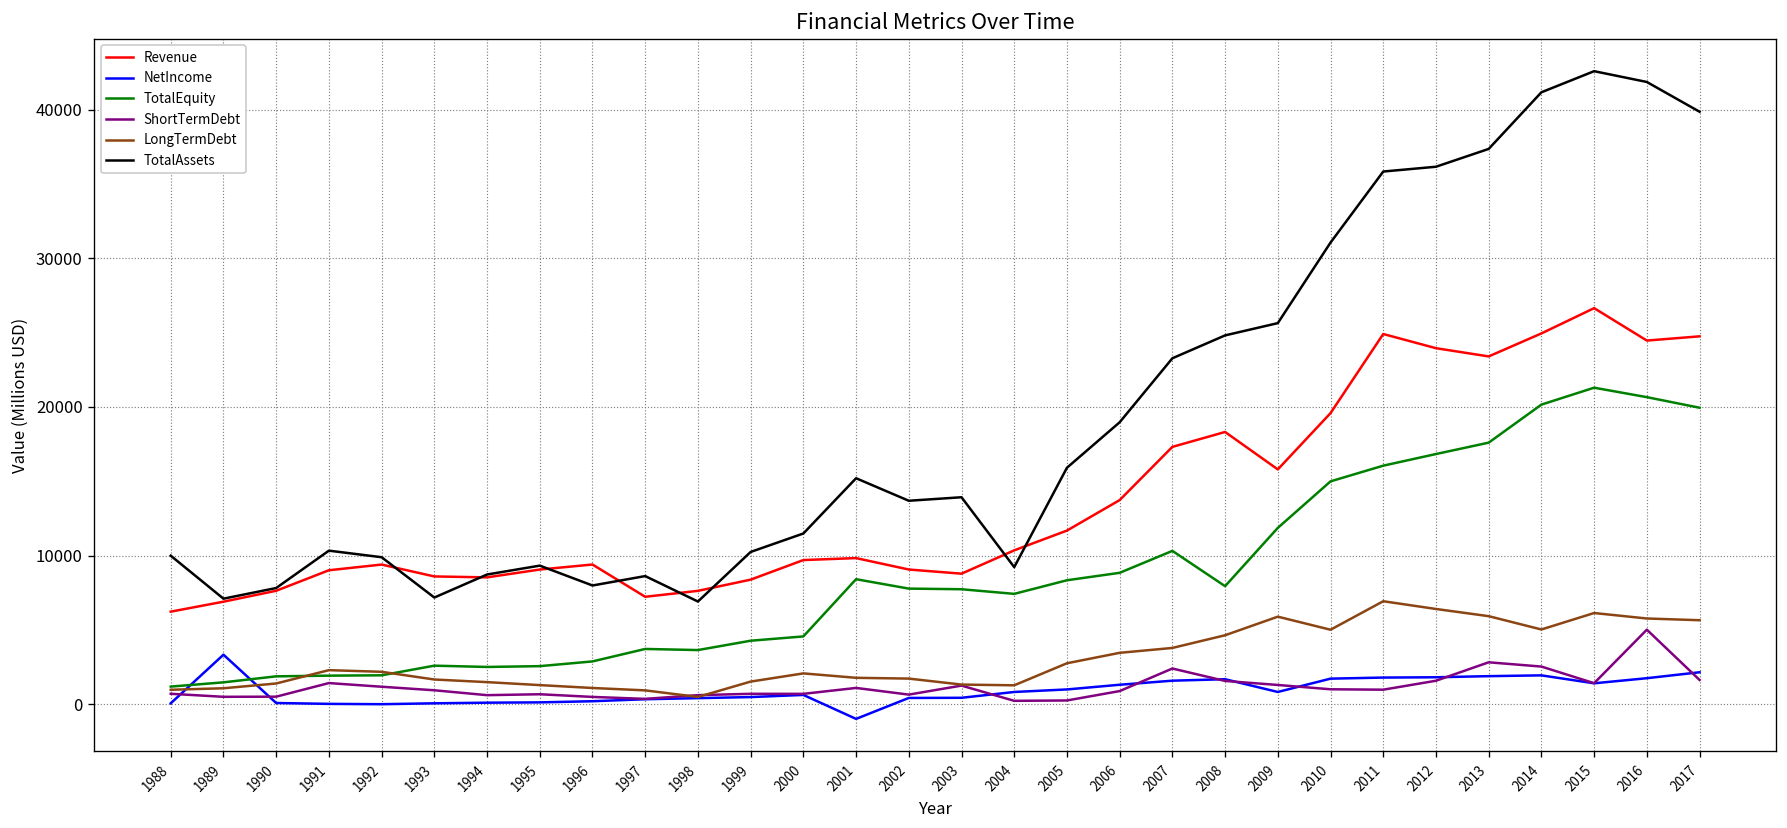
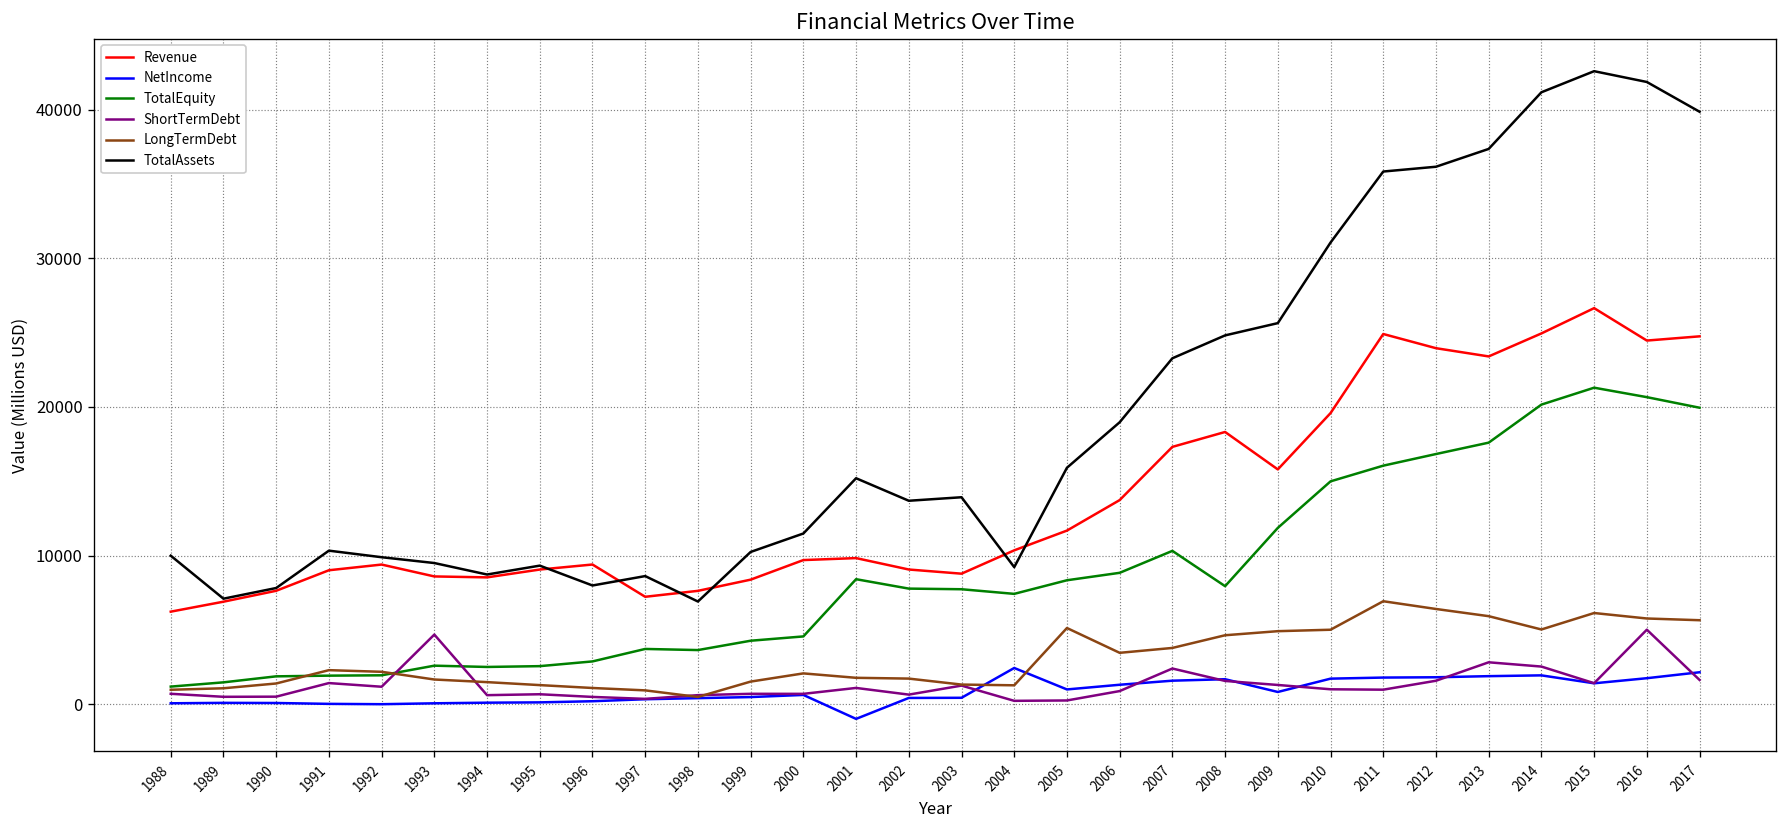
NetIncome, 1989: 3300 -> 100
ShortTermDebt, 1993: 900 -> 4700
TotalAssets, 1993: 7200 -> 9500
NetIncome, 2004: 800 -> 2400
LongTermDebt, 2005: 2800 -> 5100
LongTermDebt, 2009: 5900 -> 4900
